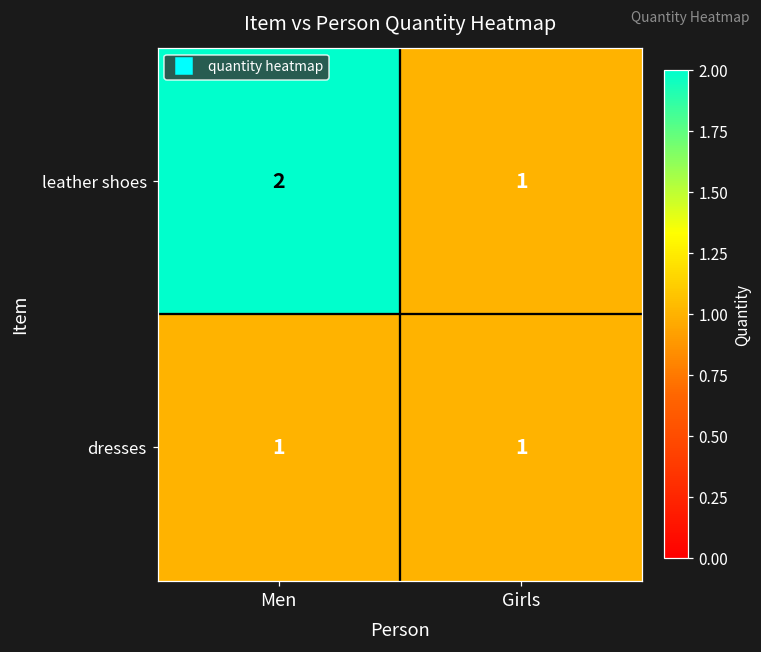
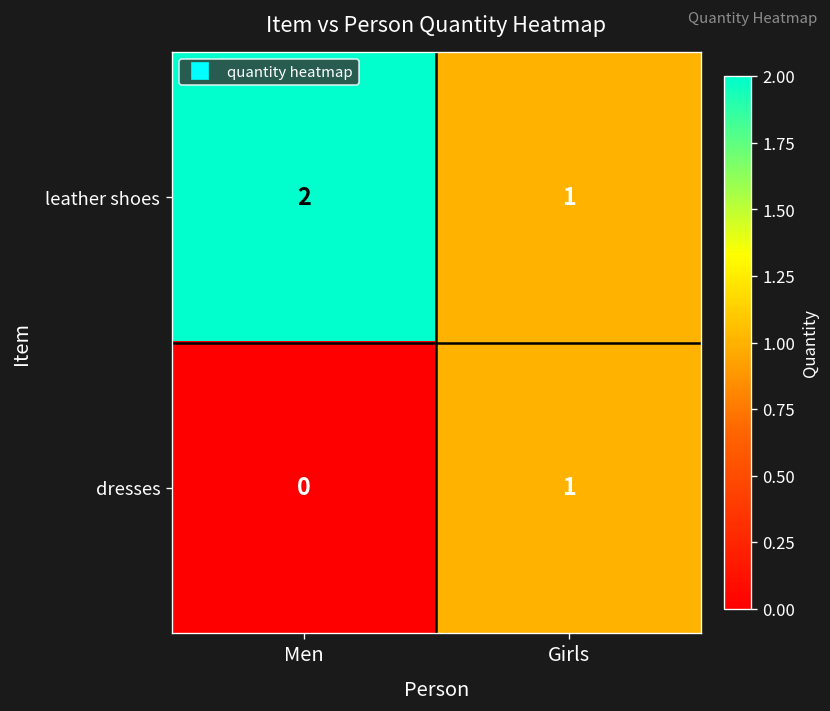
dresses, Men: 1 -> 0
